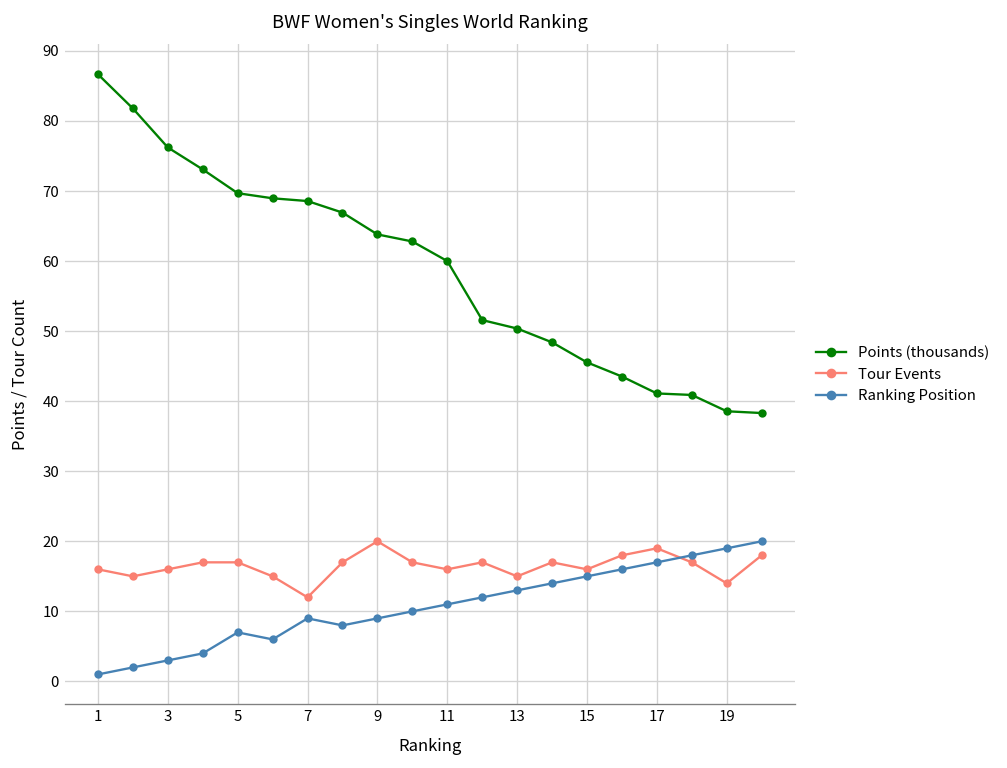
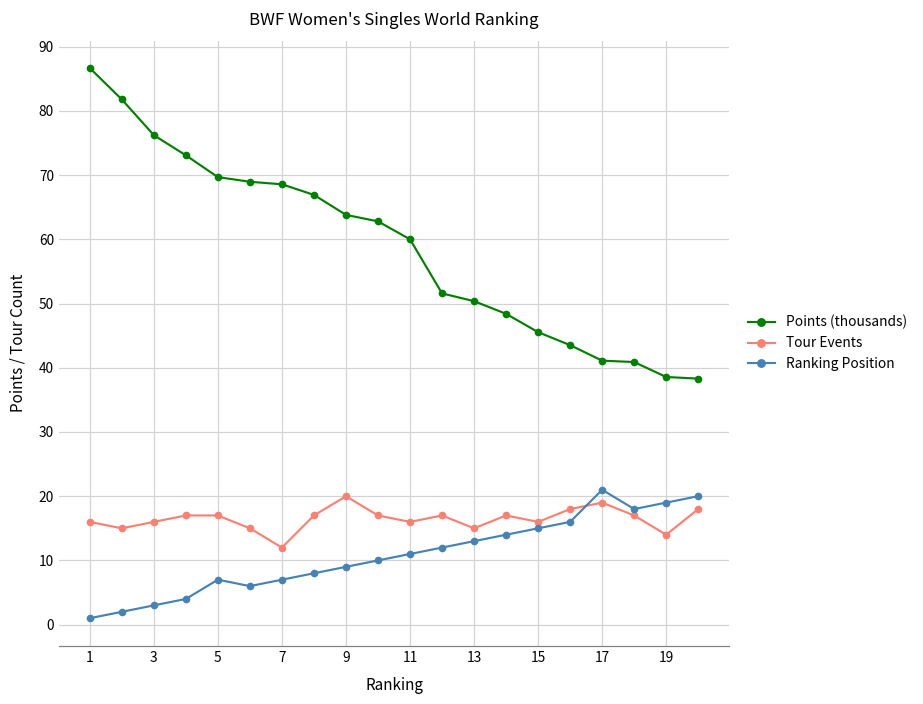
Ranking Position, 7: 9 -> 7
Ranking Position, 17: 17 -> 21
